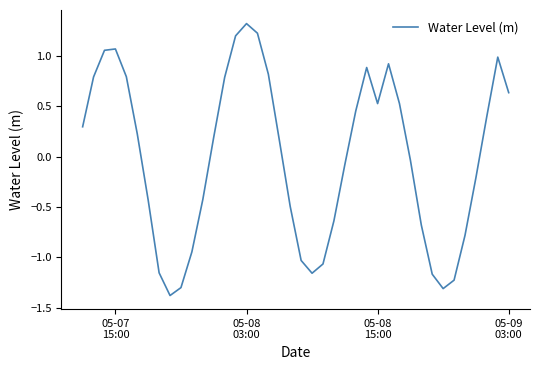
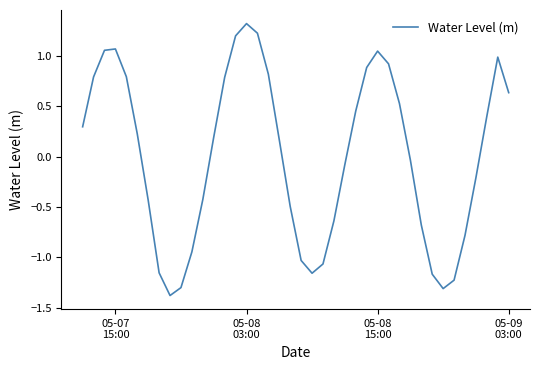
05-08 15:00: 0.53 -> 1.05
